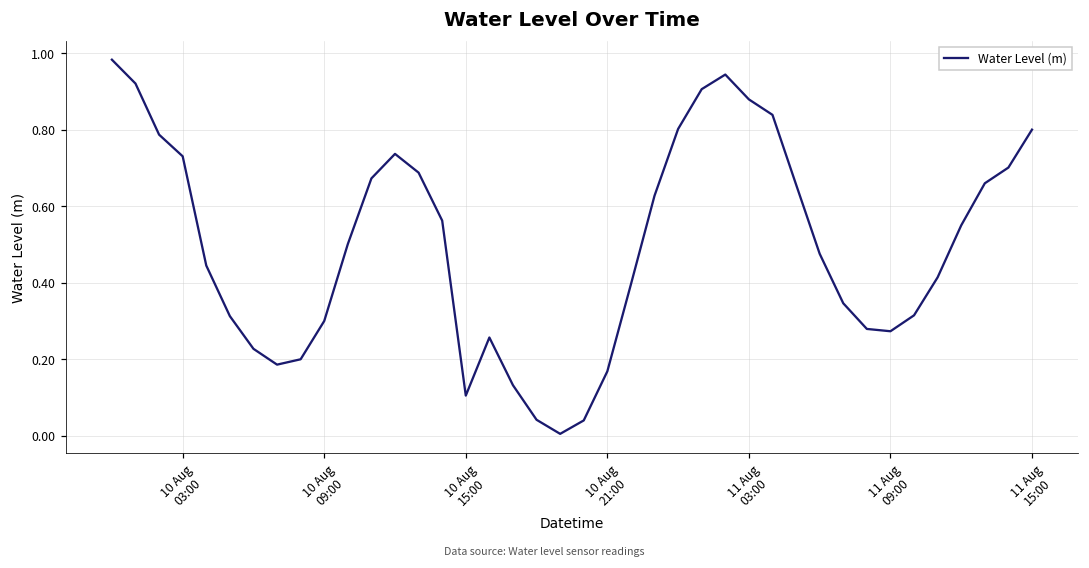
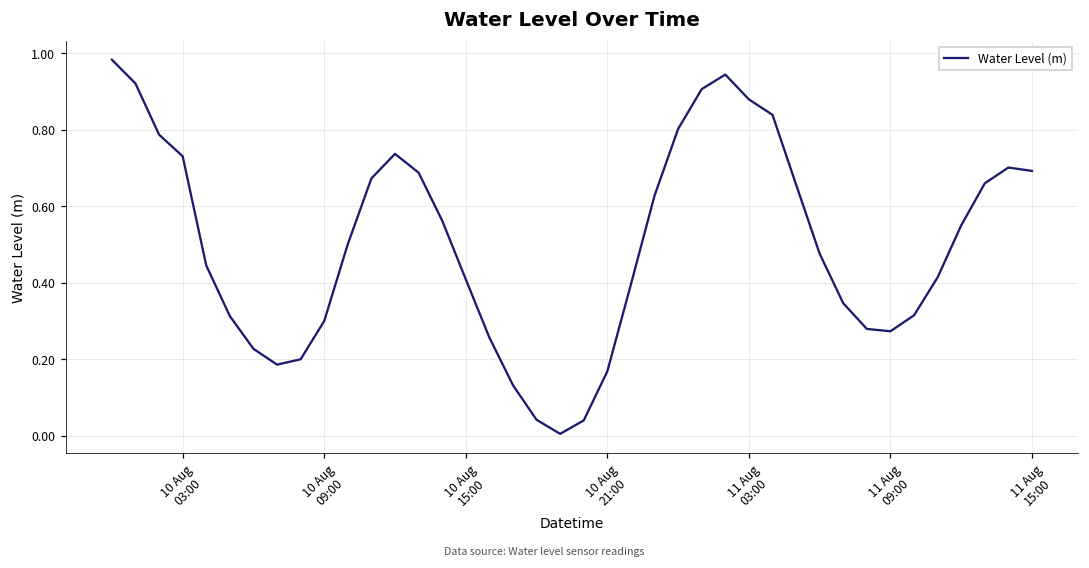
10 Aug 15:00: 0.10 -> 0.41
11 Aug 15:00: 0.80 -> 0.69
